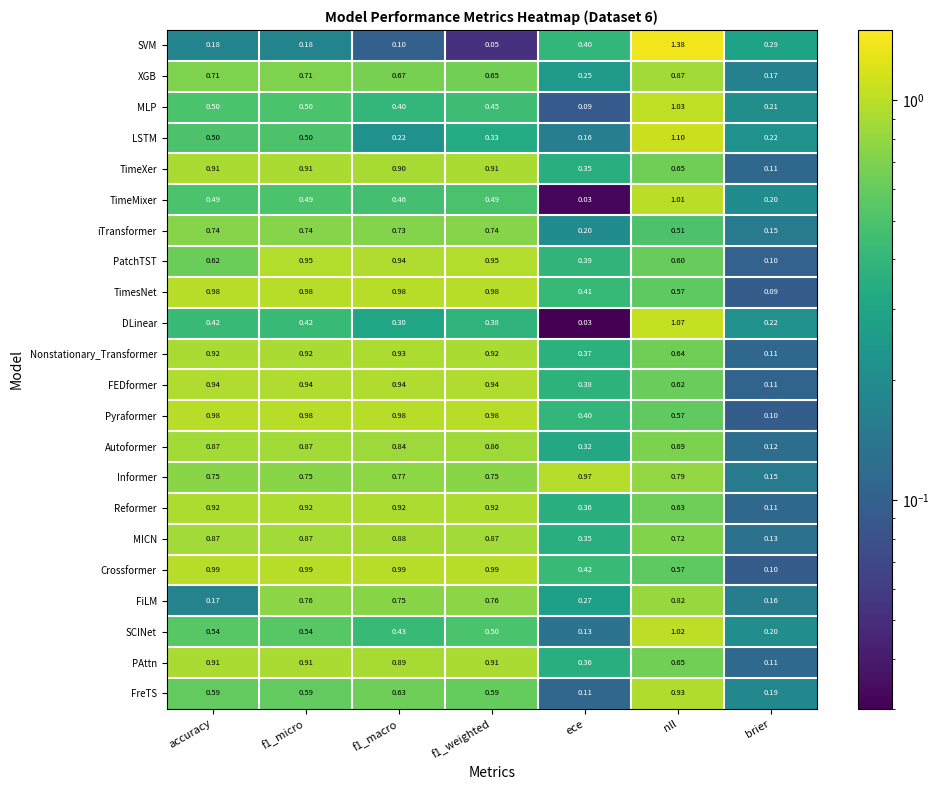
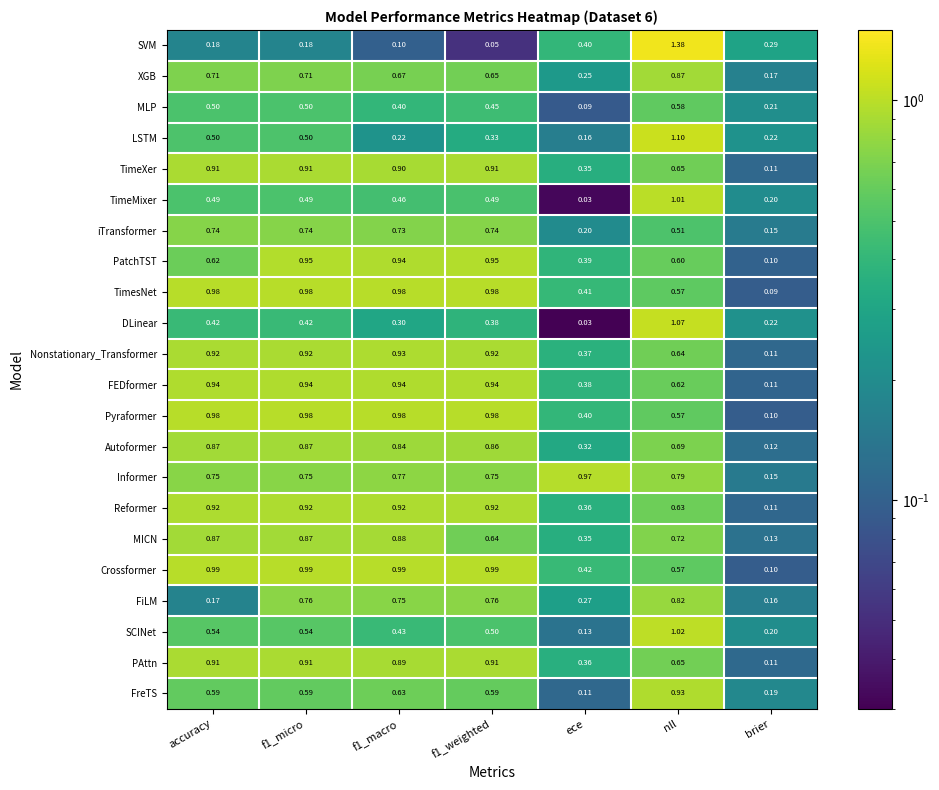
MLP, nll: 1.03 -> 0.58
MICN, f1_weighted: 0.87 -> 0.64
